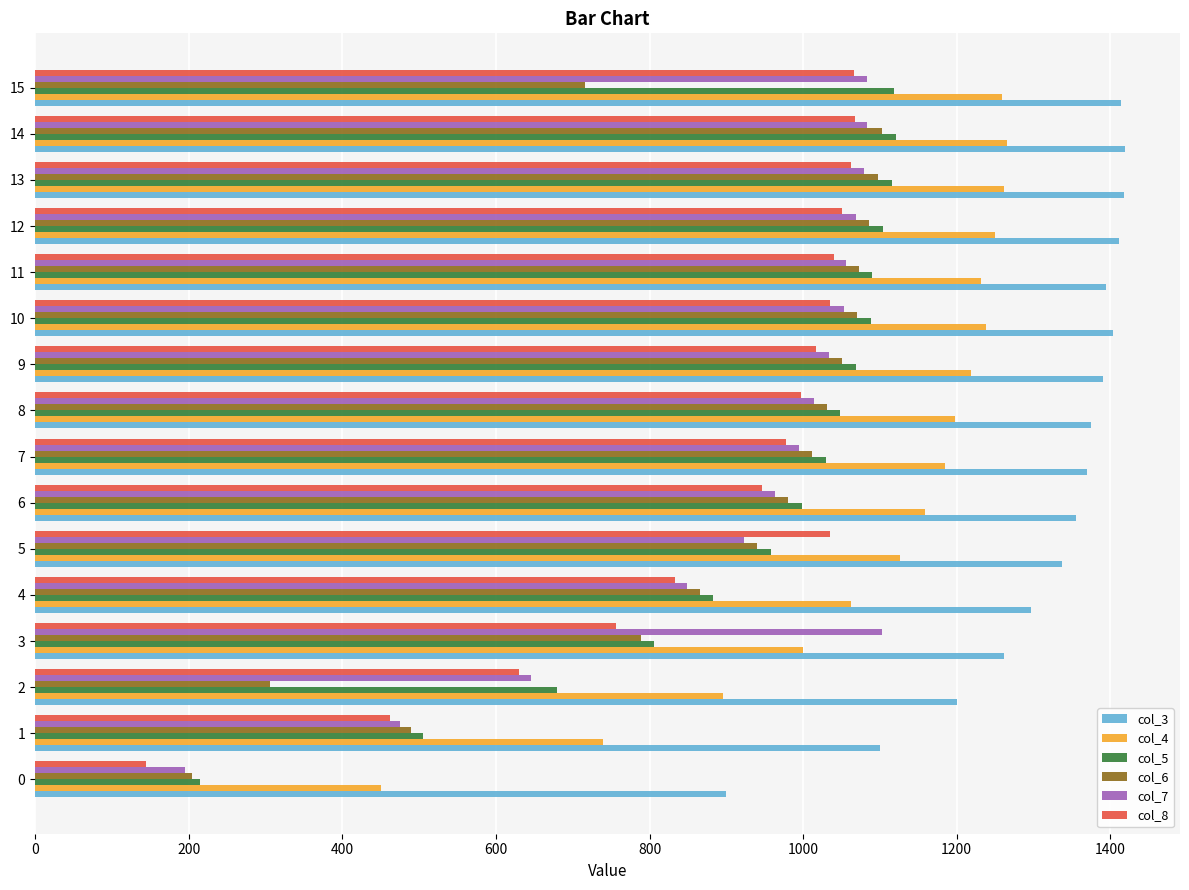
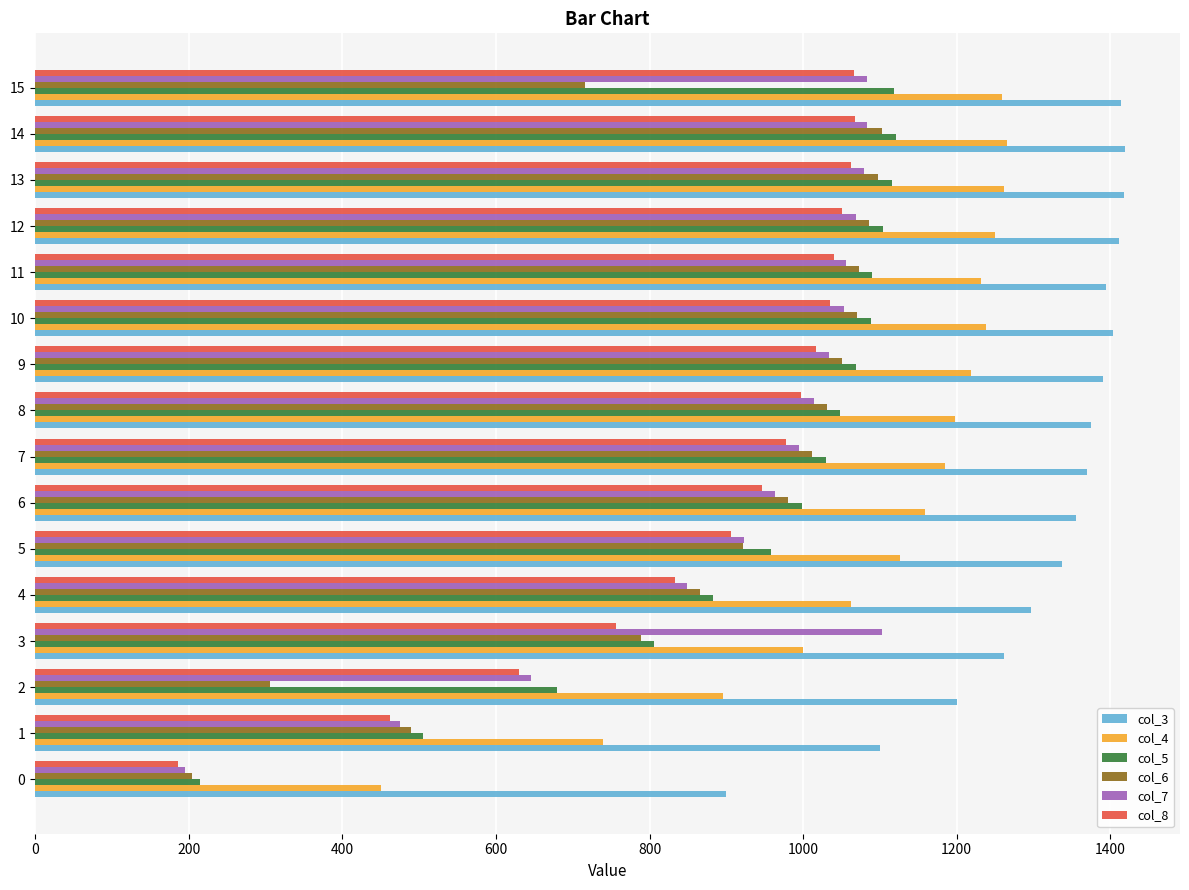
col_8, 5: 1040 -> 910
col_6, 5: 940 -> 920
col_8, 0: 140 -> 190
